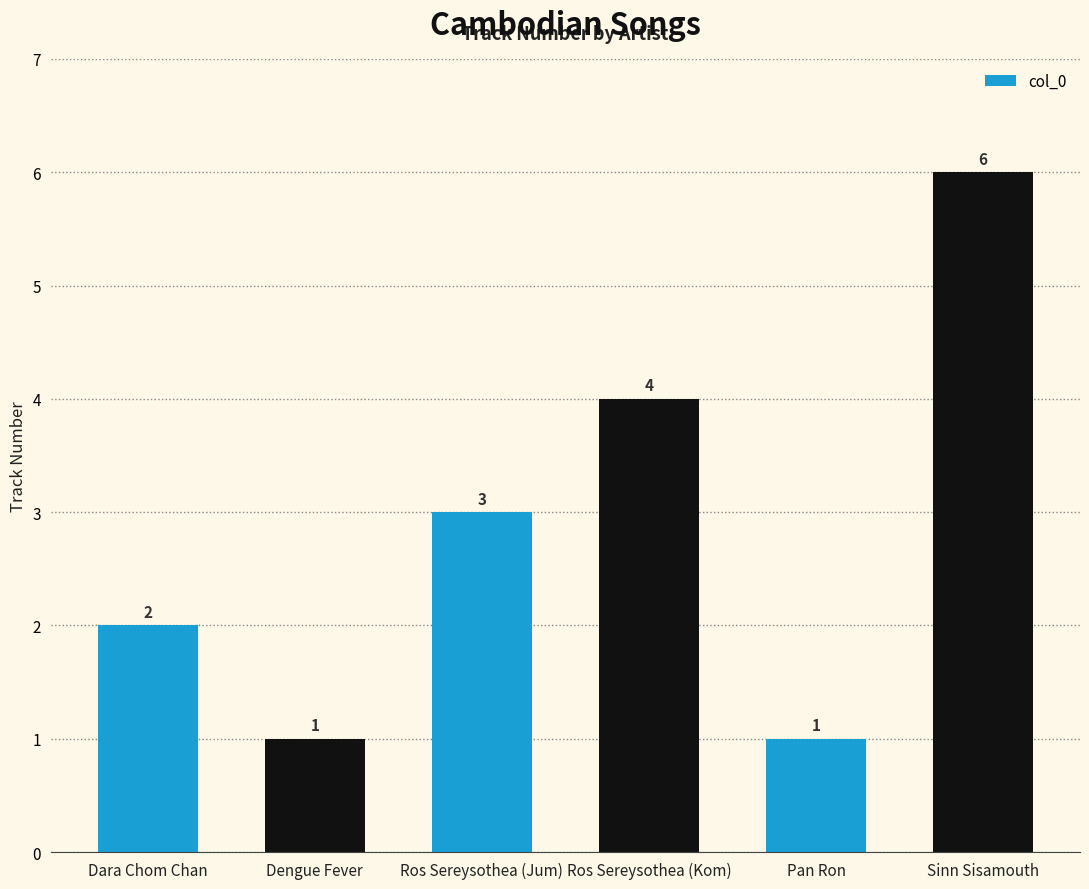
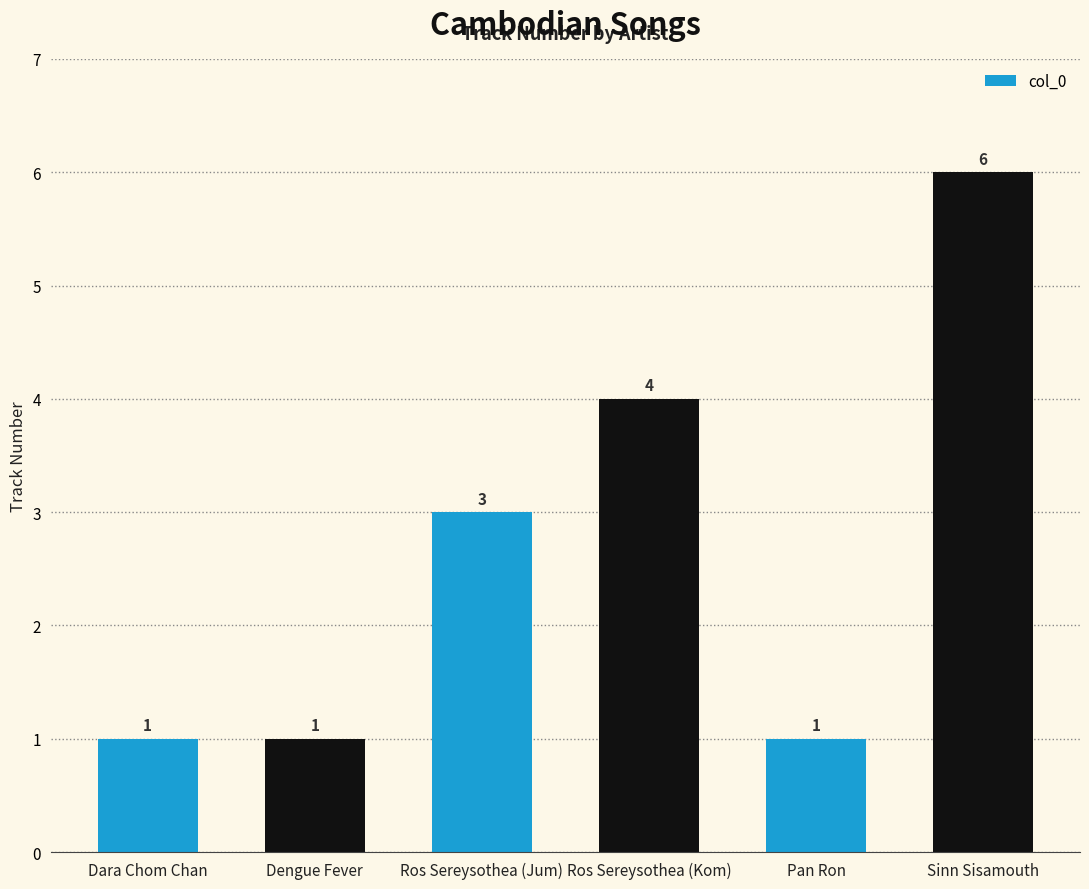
Dara Chom Chan: 2 -> 1
